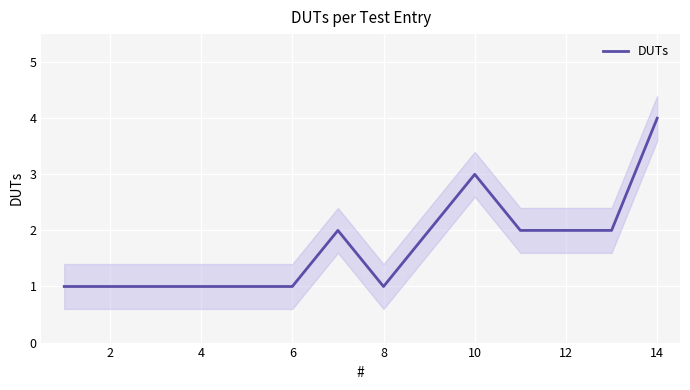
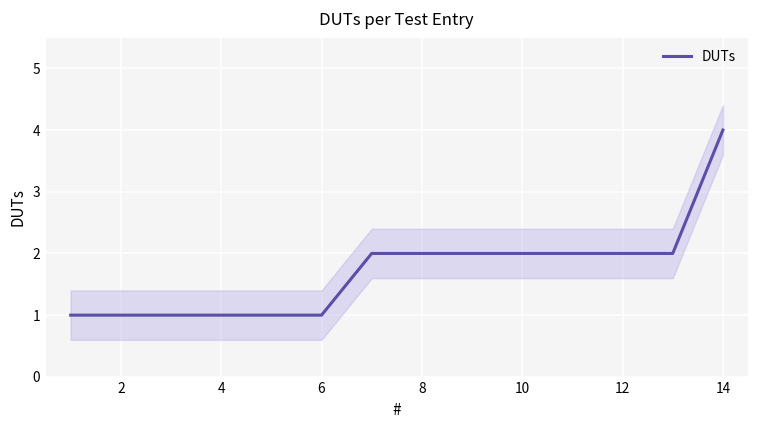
DUTs, 8: 1 -> 2
DUTs, 10: 3 -> 2
